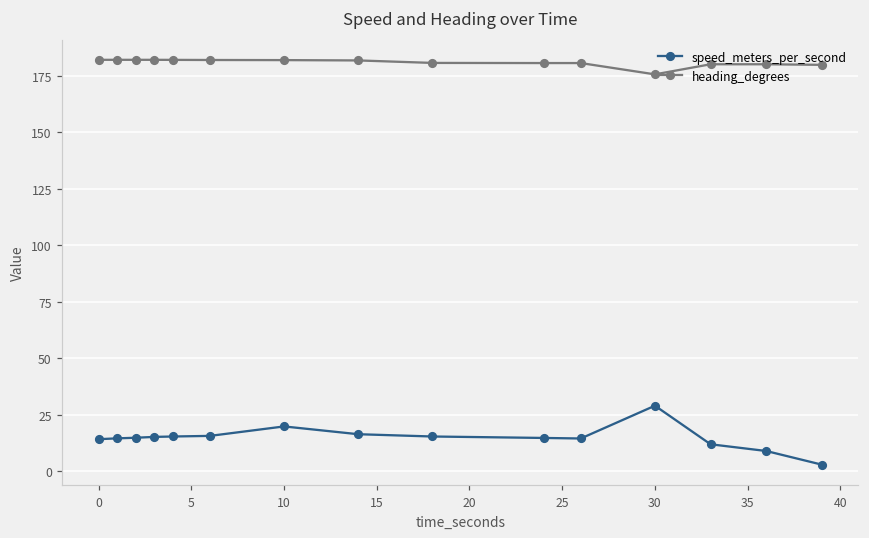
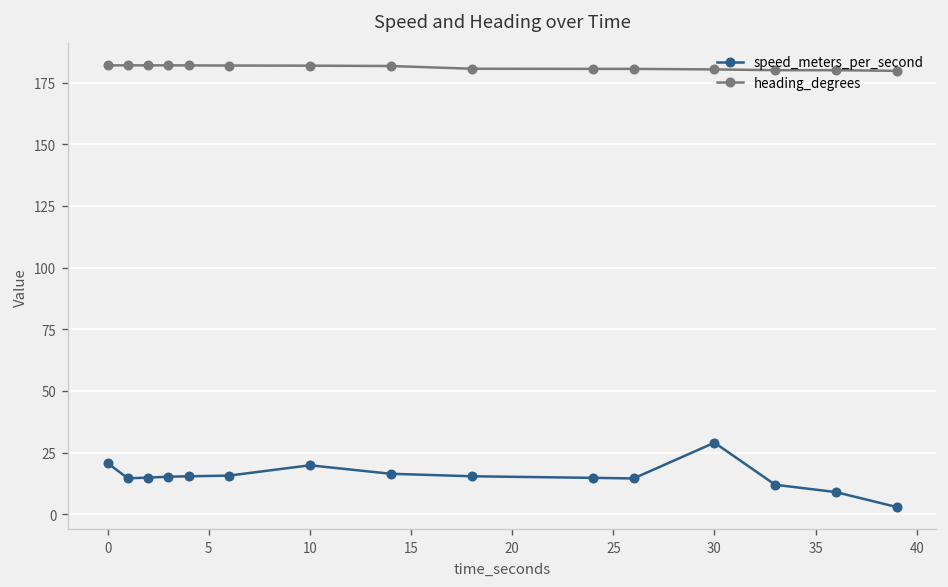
speed_meters_per_second, 0: 14 -> 21
heading_degrees, 30: 176 -> 180
